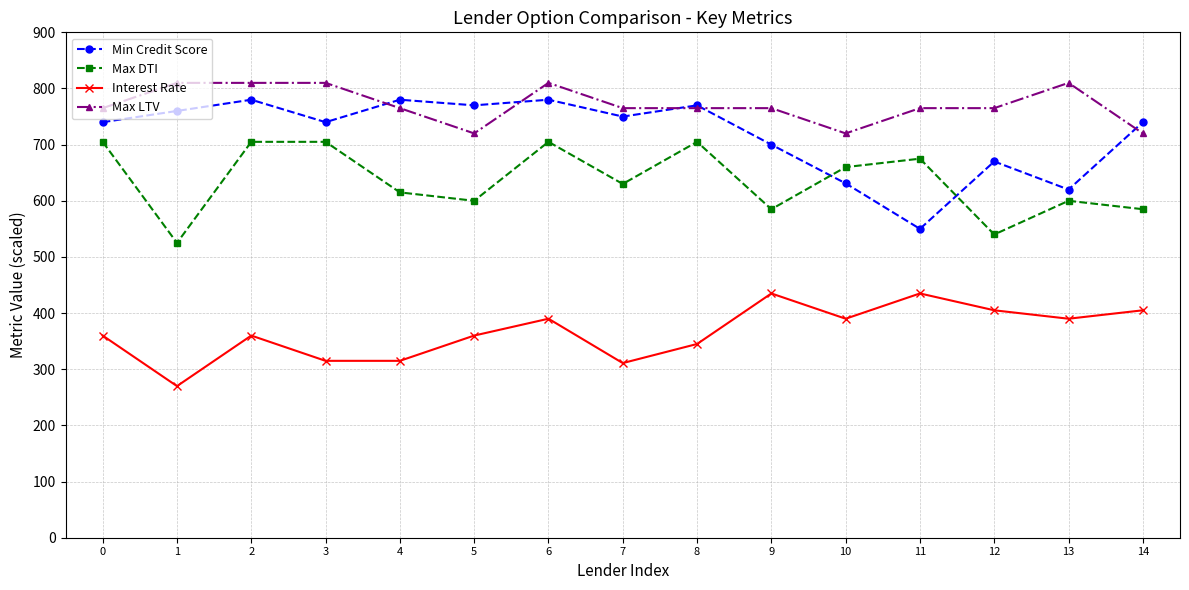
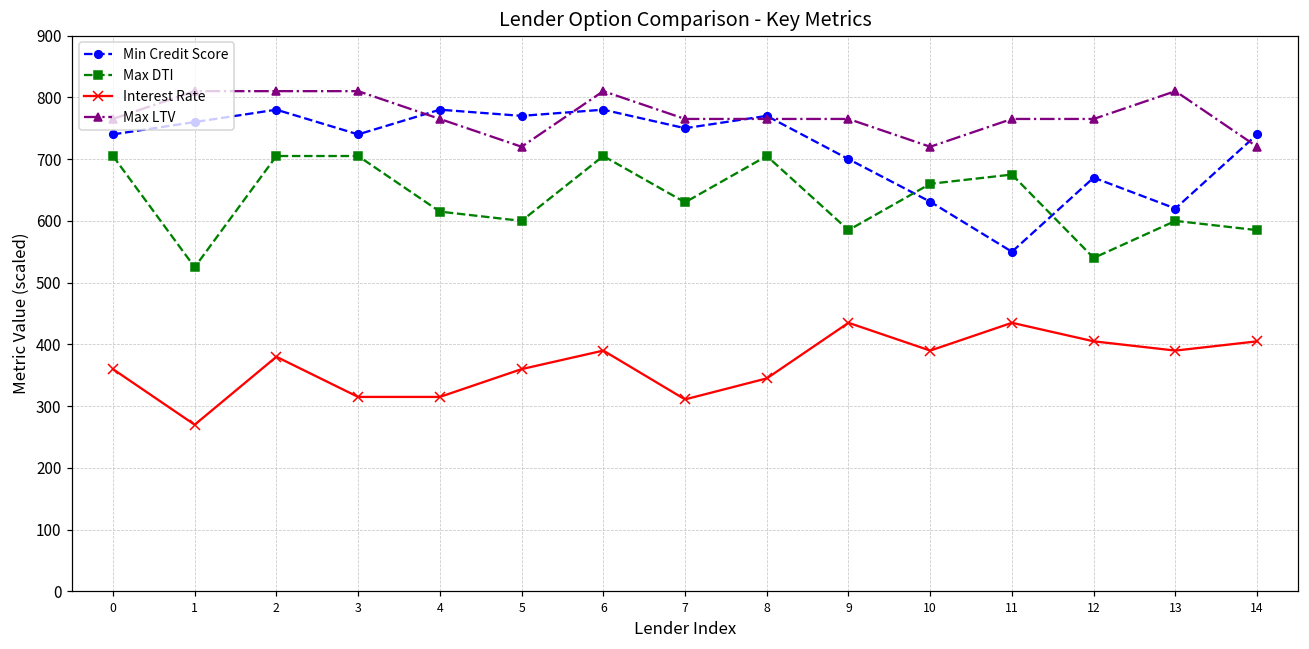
Interest Rate, 2: 360 -> 380
